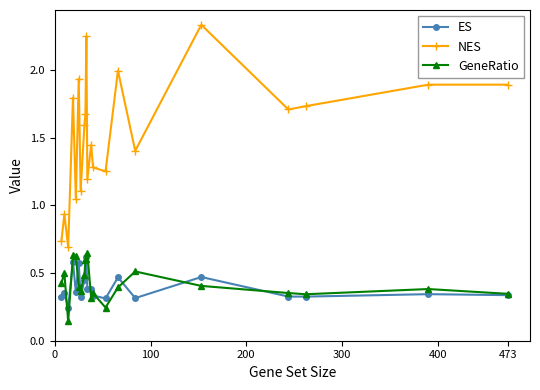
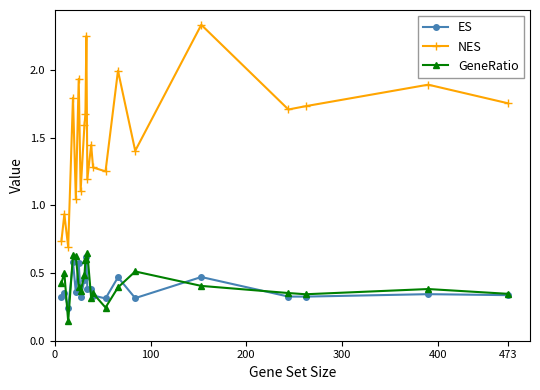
NES, 473: 1.89 -> 1.76
